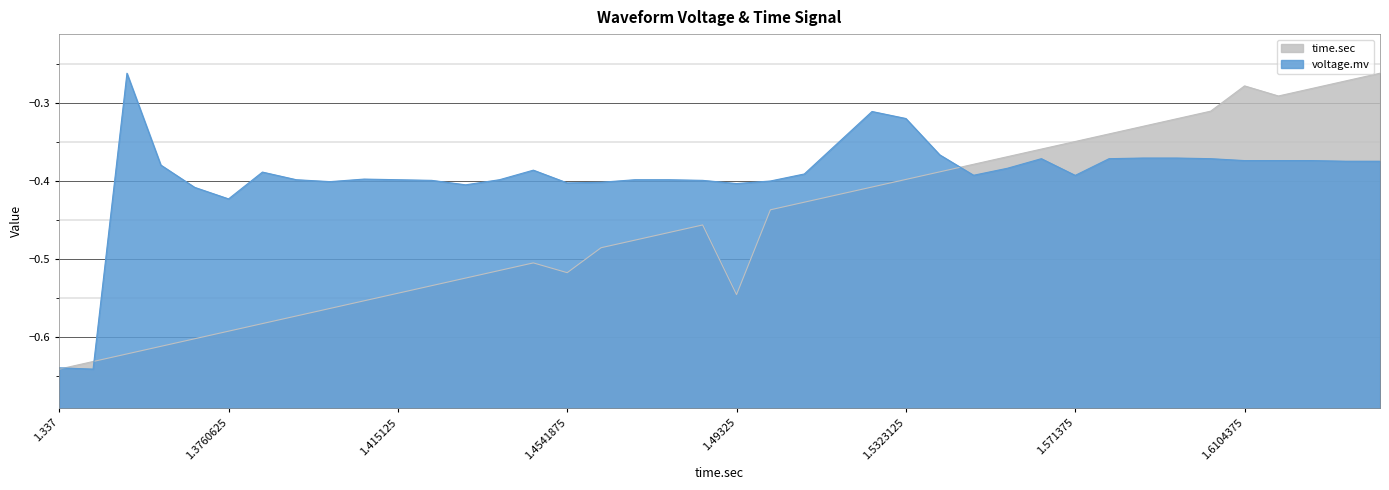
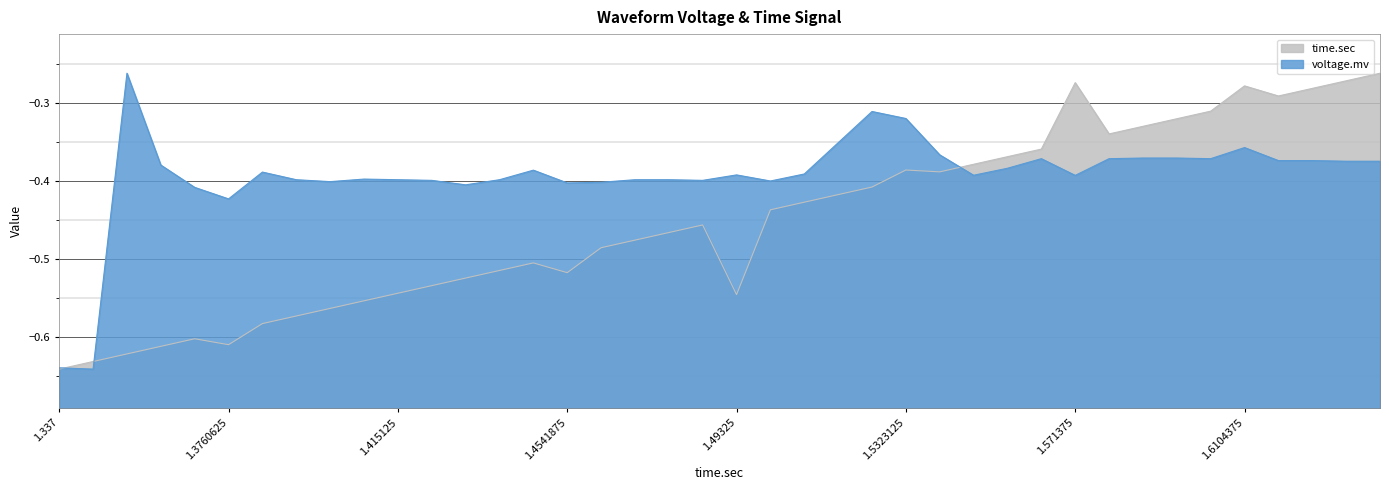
time.sec, 1.3760625: -0.59 -> -0.61
voltage.mv, 1.49325: -0.40 -> -0.39
time.sec, 1.5323125: -0.40 -> -0.39
time.sec, 1.571375: -0.35 -> -0.27
voltage.mv, 1.6104375: -0.37 -> -0.36
